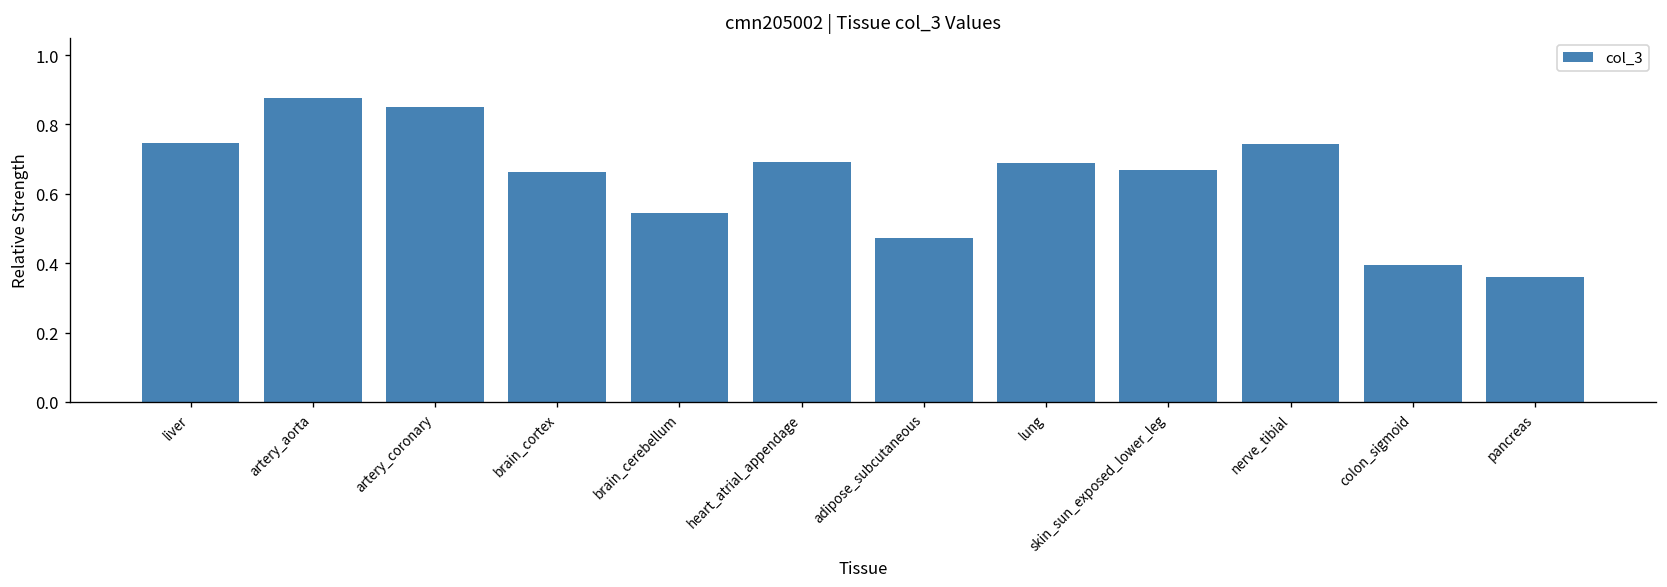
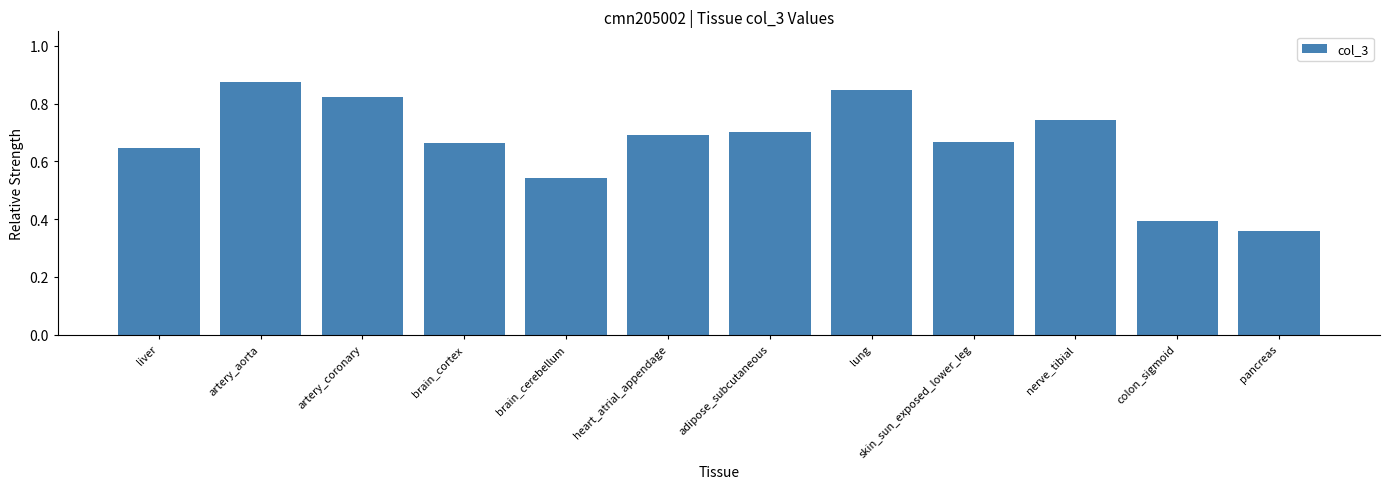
liver: 0.75 -> 0.65
artery_coronary: 0.85 -> 0.82
adipose_subcutaneous: 0.47 -> 0.70
lung: 0.69 -> 0.85
